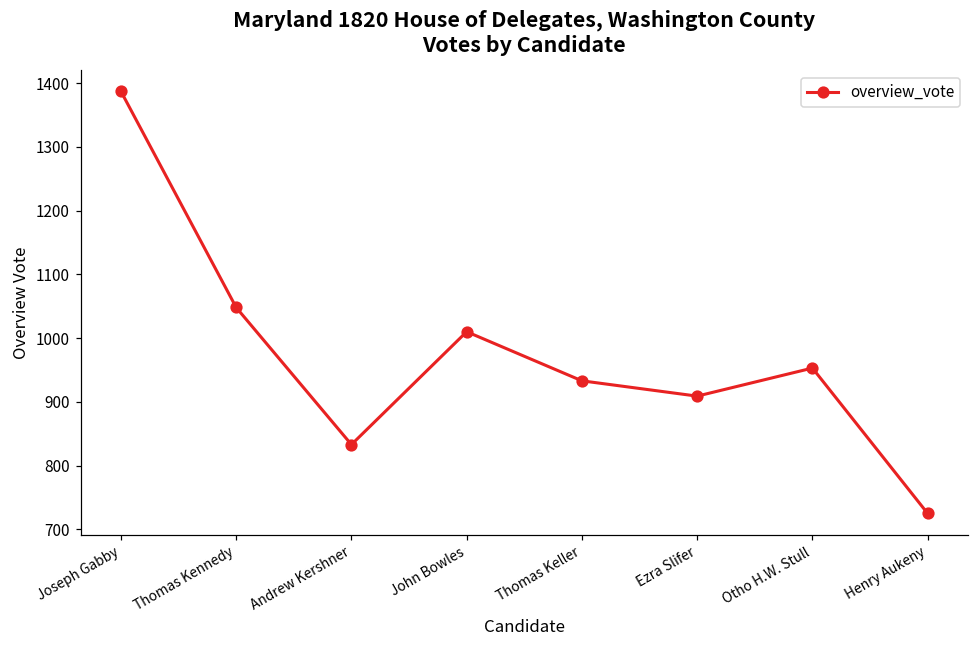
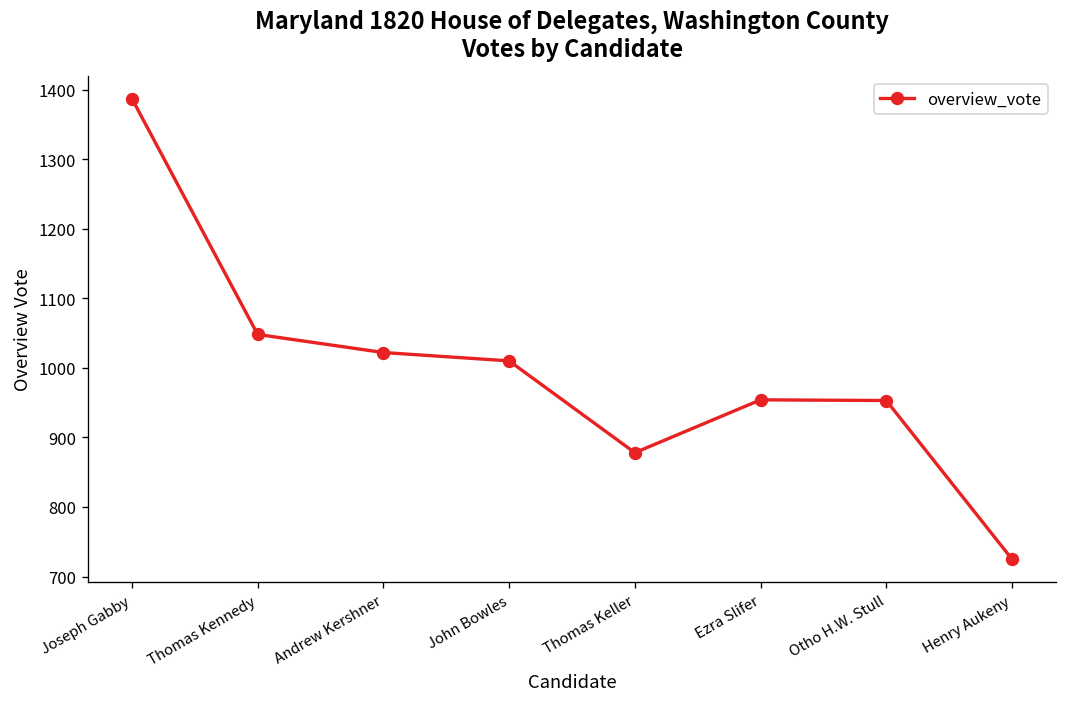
Andrew Kershner: 830 -> 1020
Thomas Keller: 930 -> 880
Ezra Slifer: 910 -> 950
